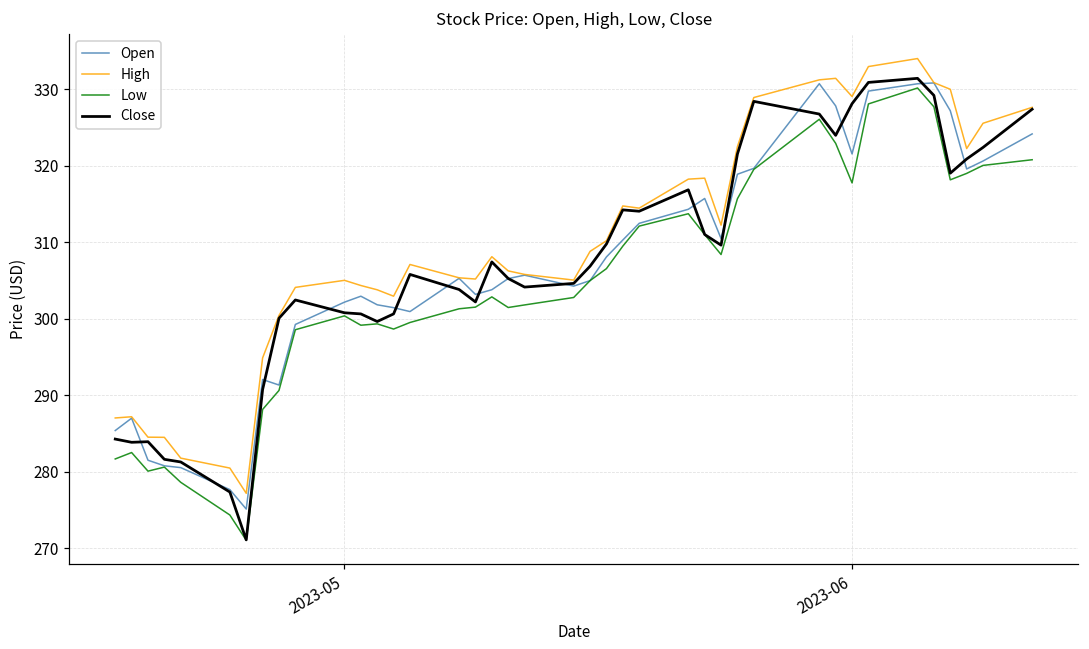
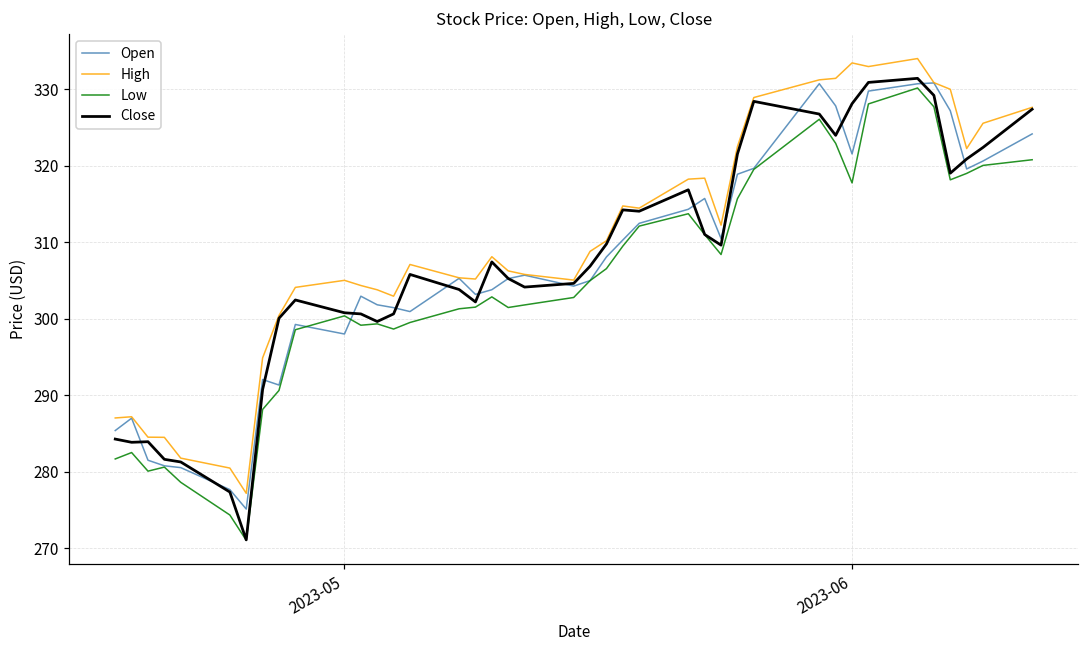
Open, 2023-05: 302 -> 298
High, 2023-06: 329 -> 333
